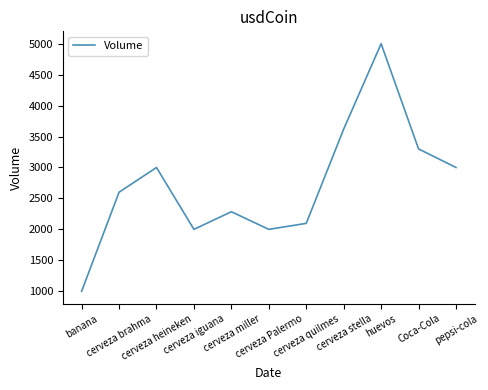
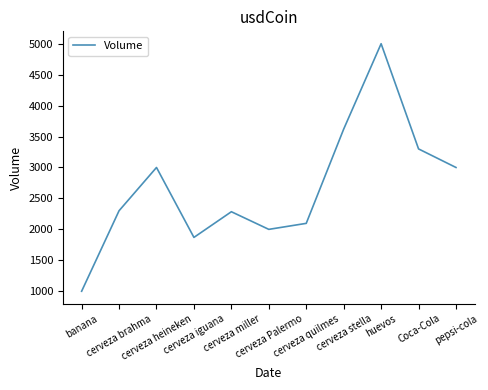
cerveza brahma: 2600 -> 2300
cerveza iguana: 2000 -> 1900
